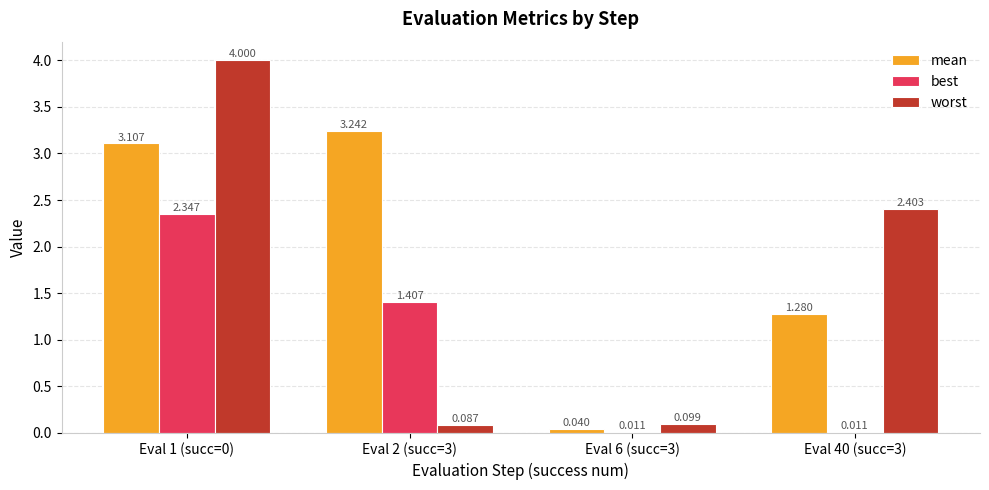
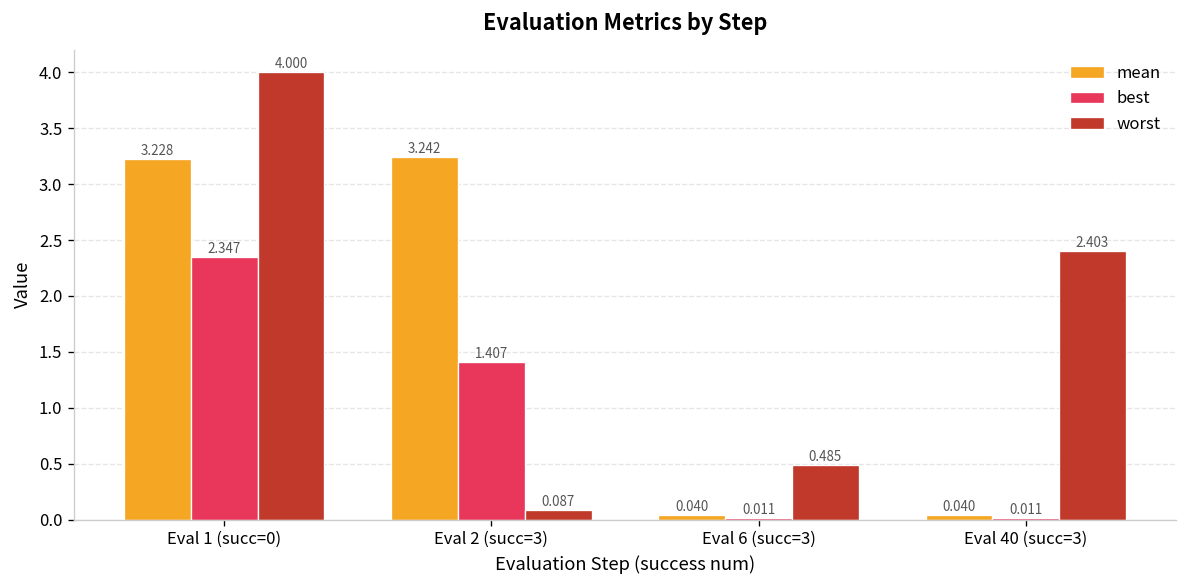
mean, Eval 1 (succ=0): 3.107 -> 3.228
worst, Eval 6 (succ=3): 0.099 -> 0.485
mean, Eval 40 (succ=3): 1.280 -> 0.040
